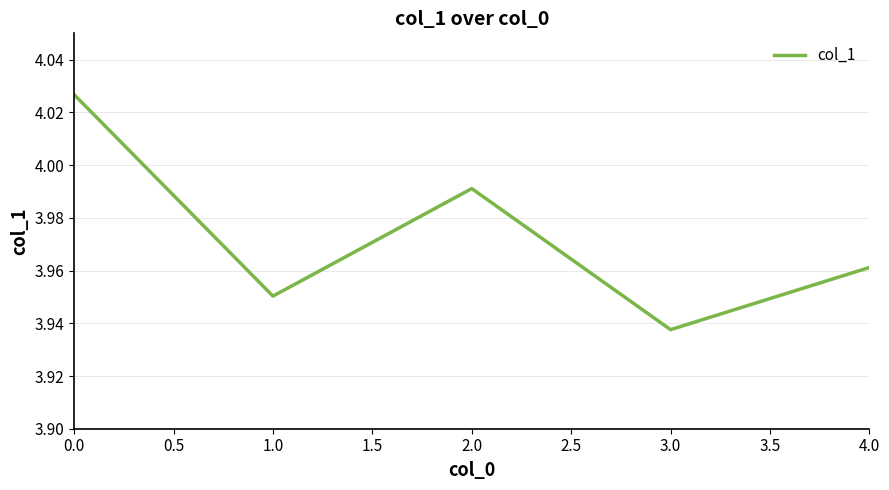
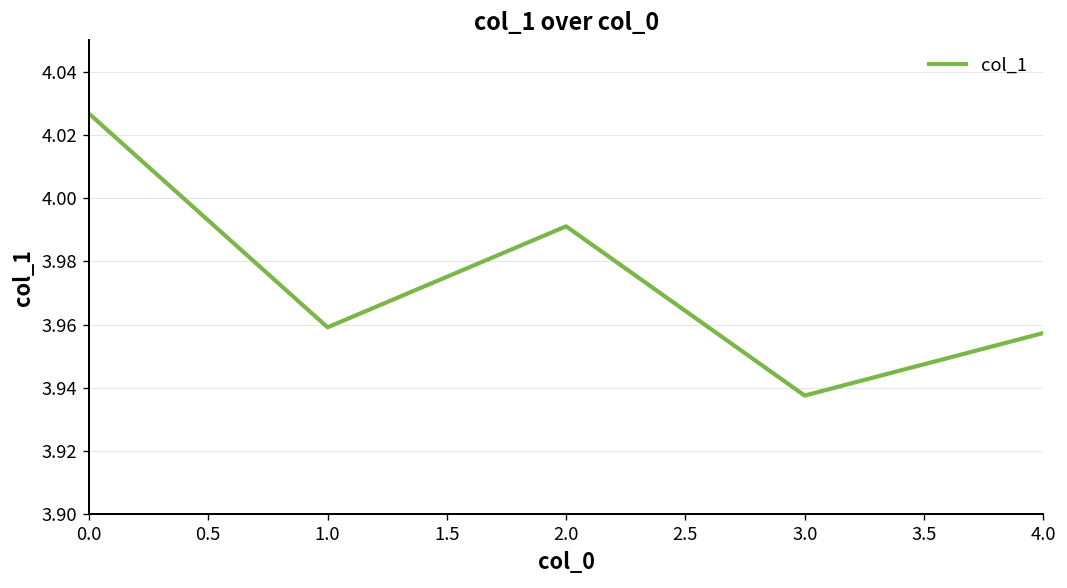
1.0: 3.950 -> 3.959
4.0: 3.961 -> 3.957
